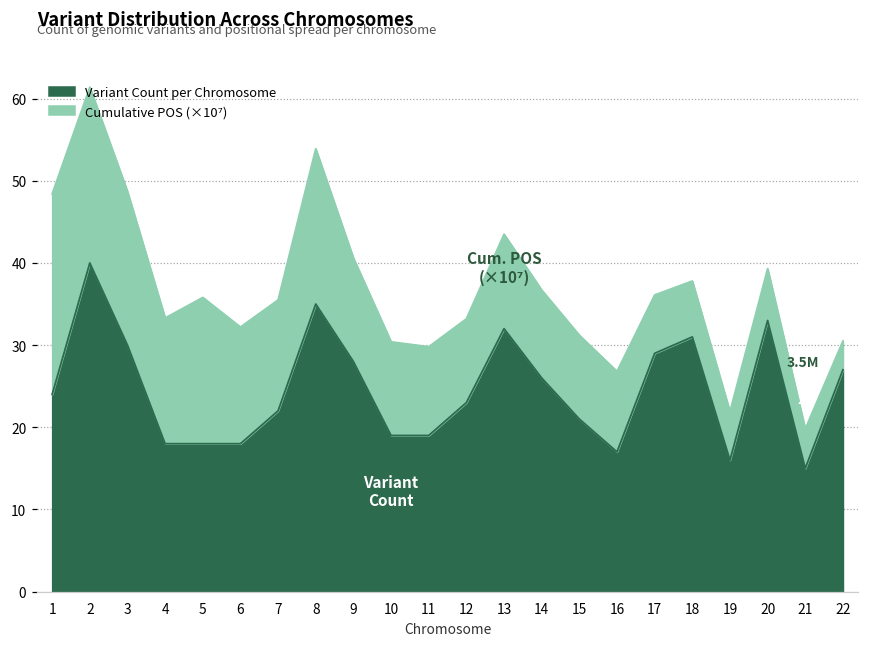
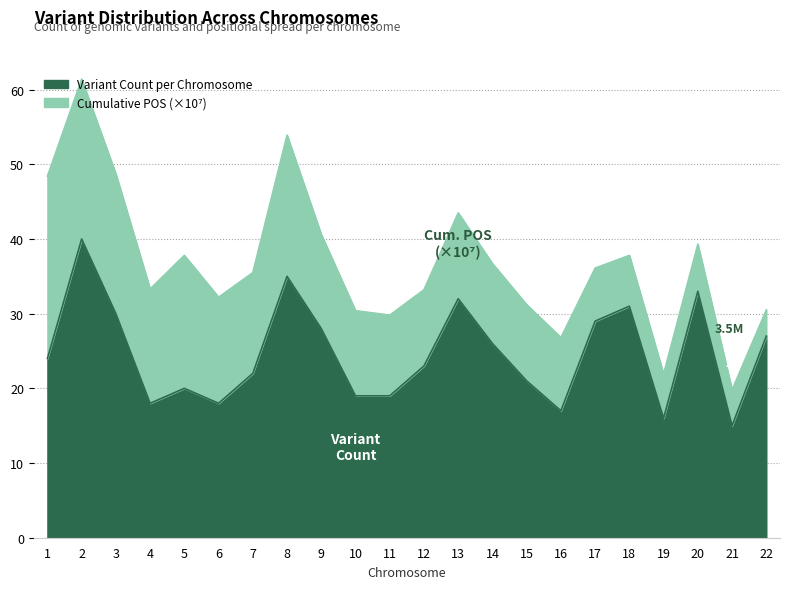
Variant Count per Chromosome, 5: 18 -> 20
